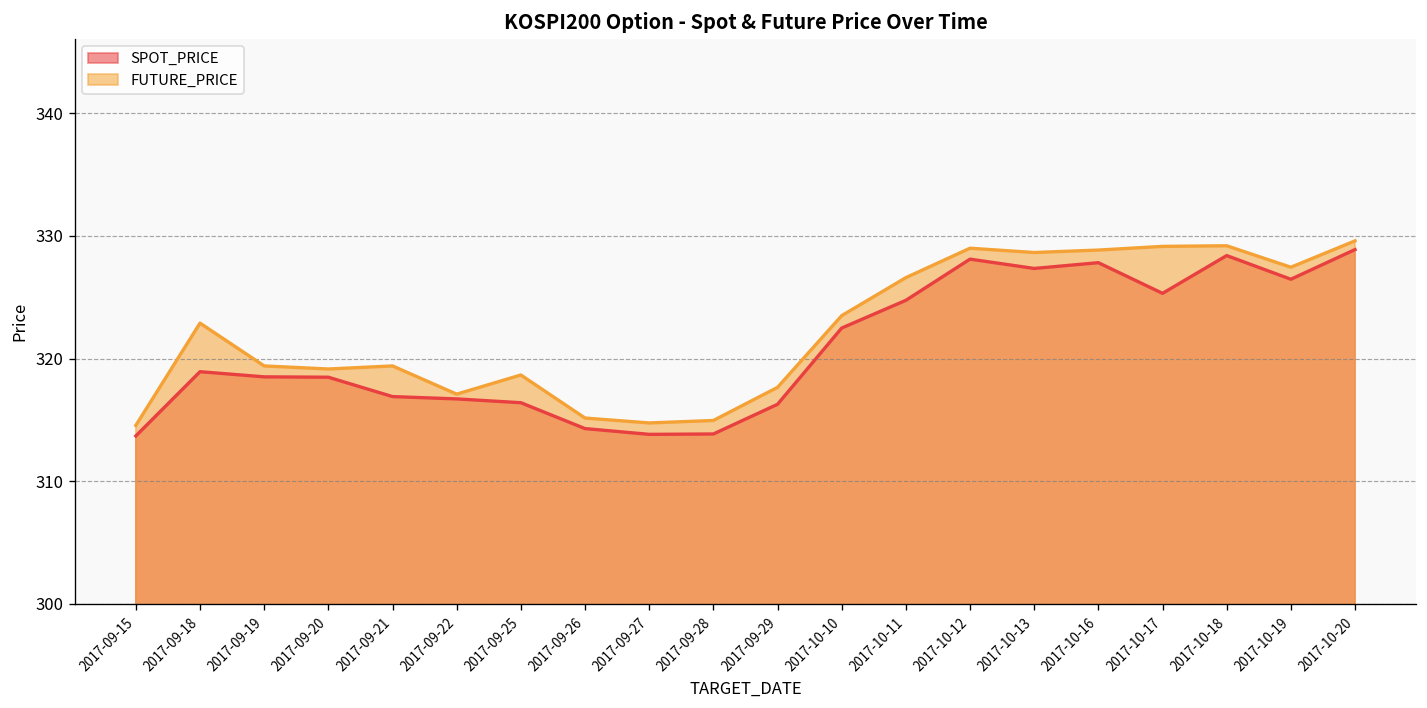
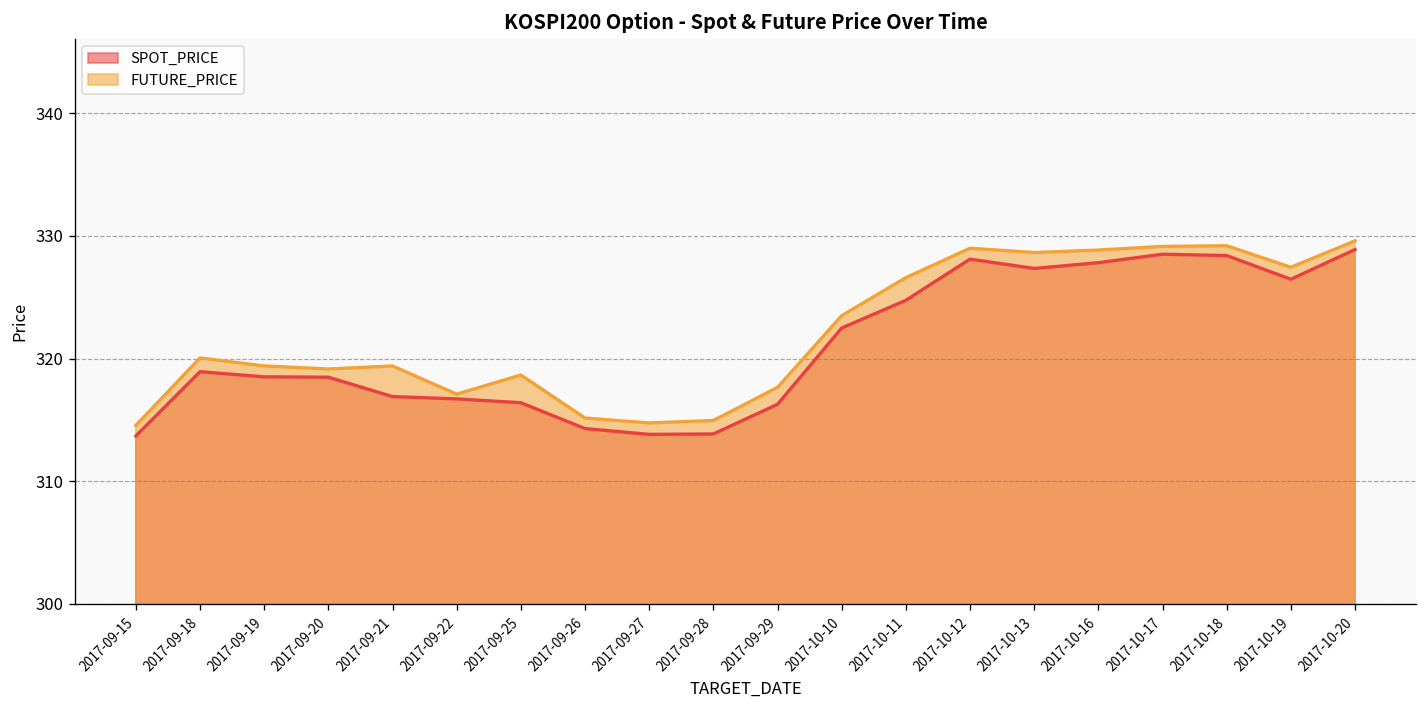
FUTURE_PRICE, 2017-09-18: 322.9 -> 320.1
SPOT_PRICE, 2017-10-17: 325.3 -> 328.5
